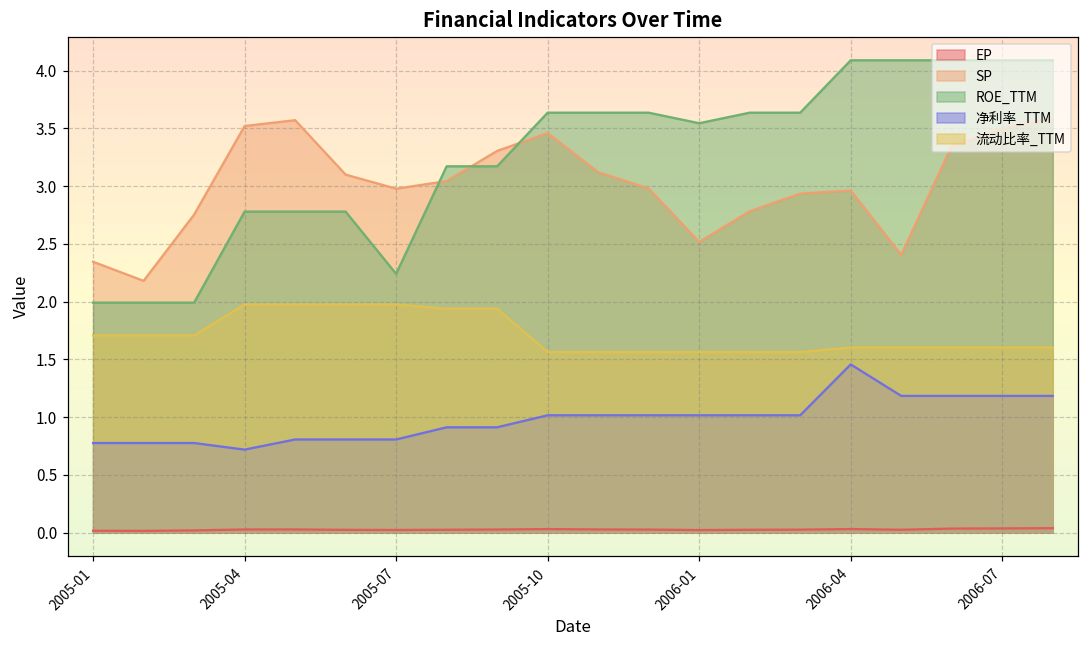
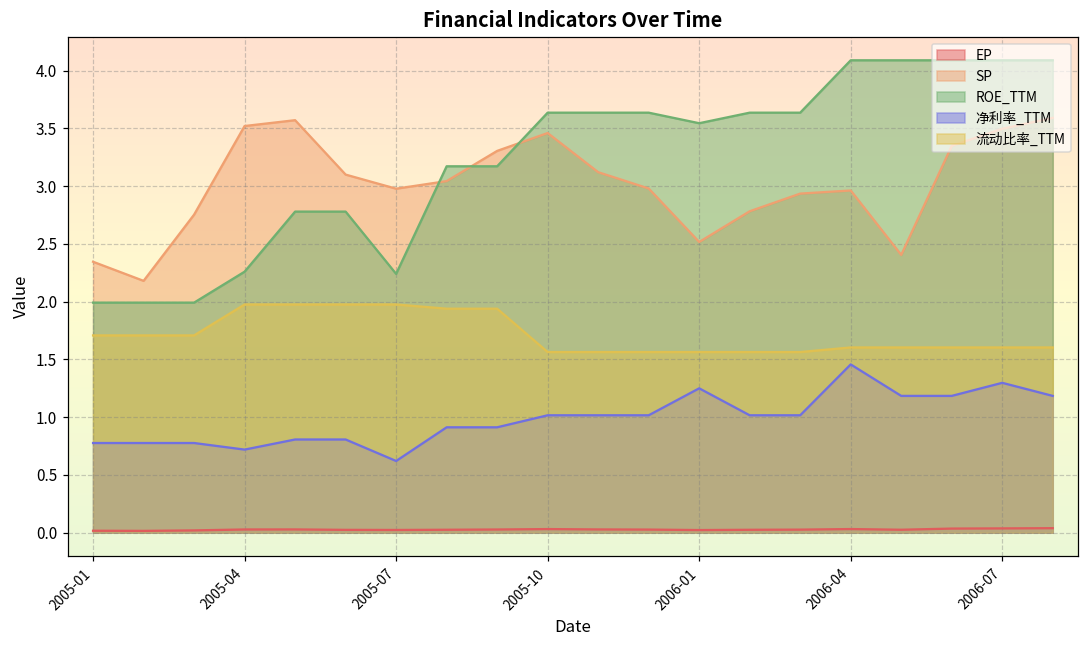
ROE_TTM, 2005-04: 2.78 -> 2.26
净利率_TTM, 2005-07: 0.81 -> 0.62
净利率_TTM, 2006-01: 1.02 -> 1.25
净利率_TTM, 2006-07: 1.18 -> 1.30
